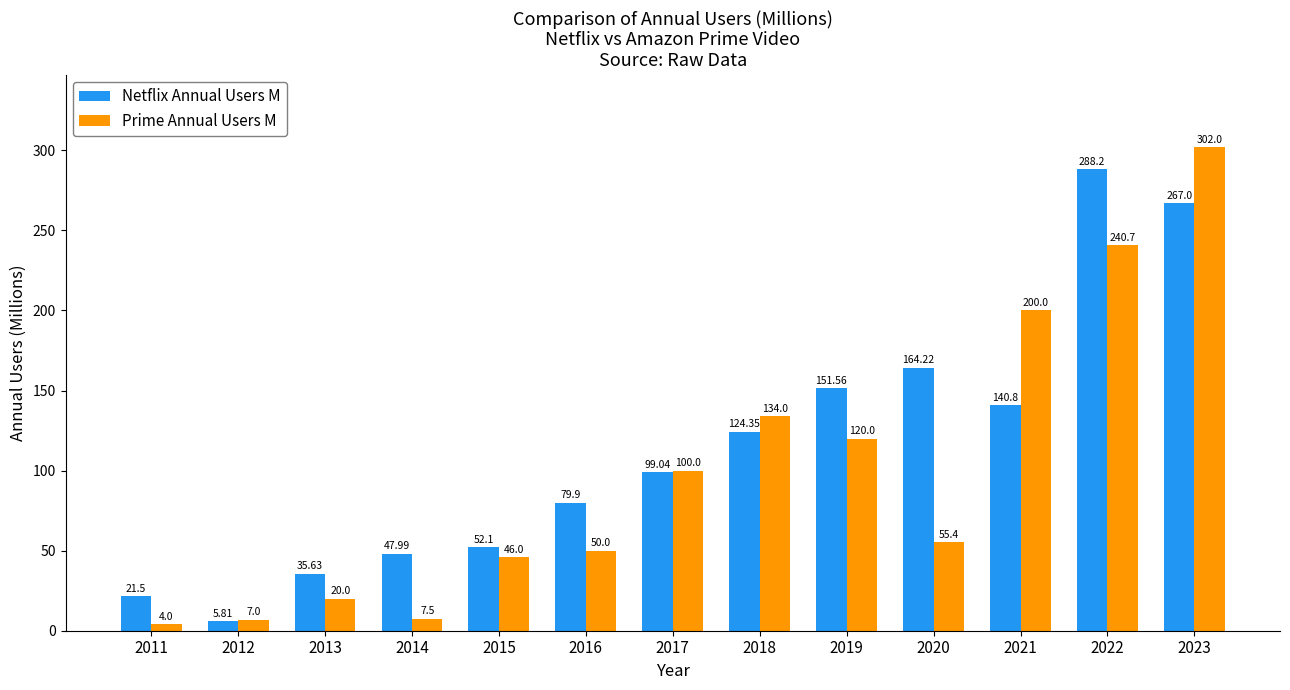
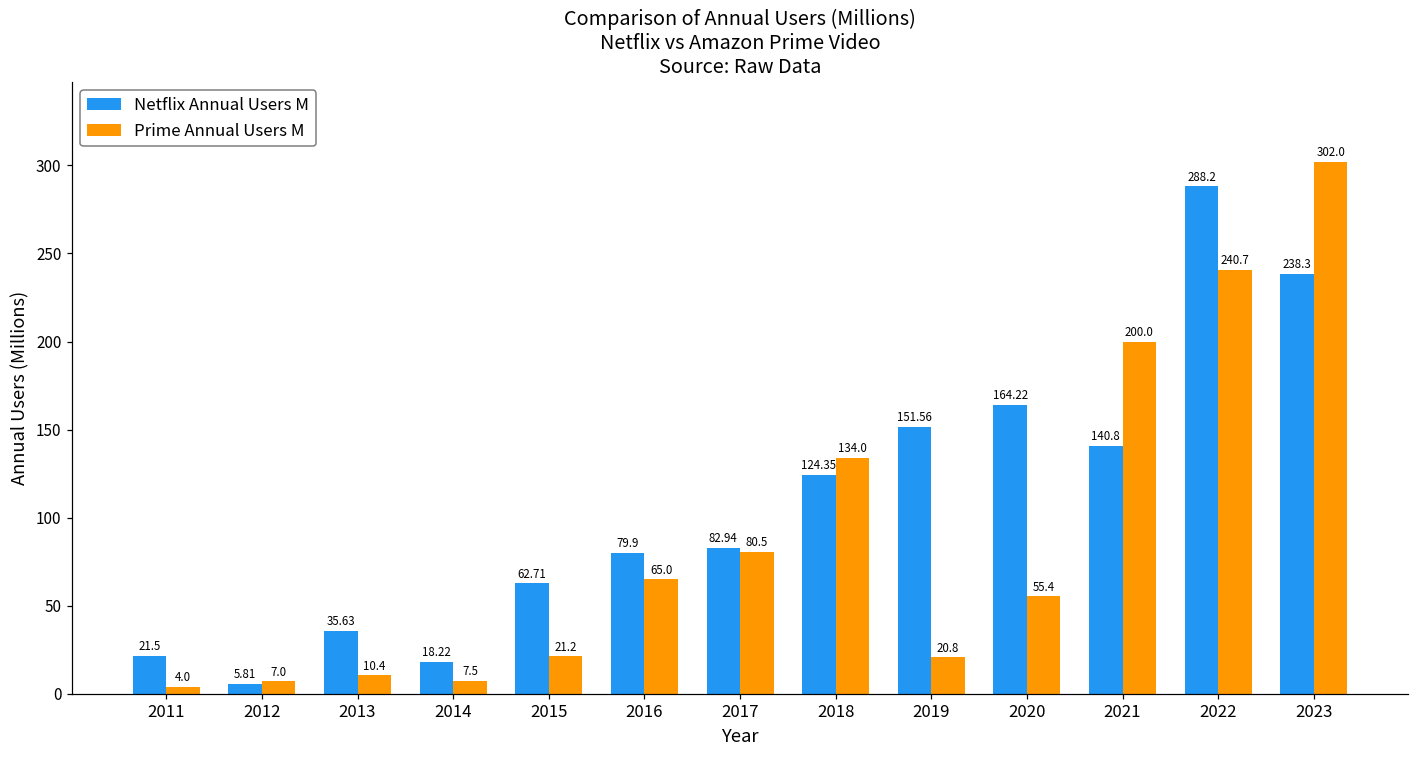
Prime Annual Users M, 2013: 20.0 -> 10.4
Netflix Annual Users M, 2014: 47.99 -> 18.22
Netflix Annual Users M, 2015: 52.1 -> 62.71
Prime Annual Users M, 2015: 46.0 -> 21.2
Prime Annual Users M, 2016: 50.0 -> 65.0
Netflix Annual Users M, 2017: 99.04 -> 82.94
Prime Annual Users M, 2017: 100.0 -> 80.5
Prime Annual Users M, 2019: 120.0 -> 20.8
Netflix Annual Users M, 2023: 267.0 -> 238.3
